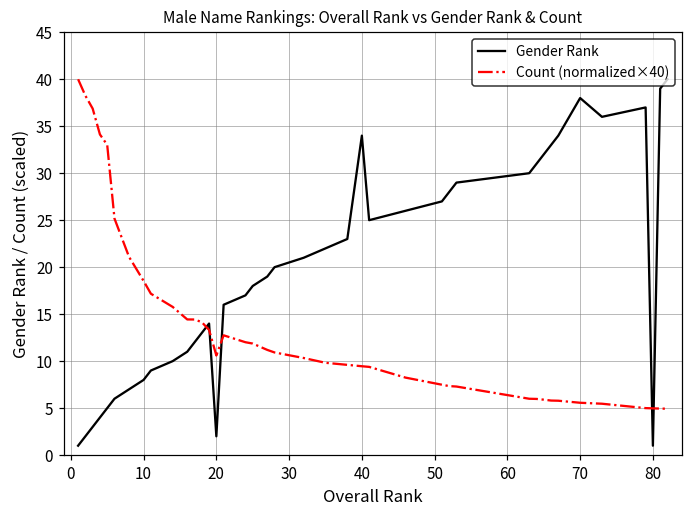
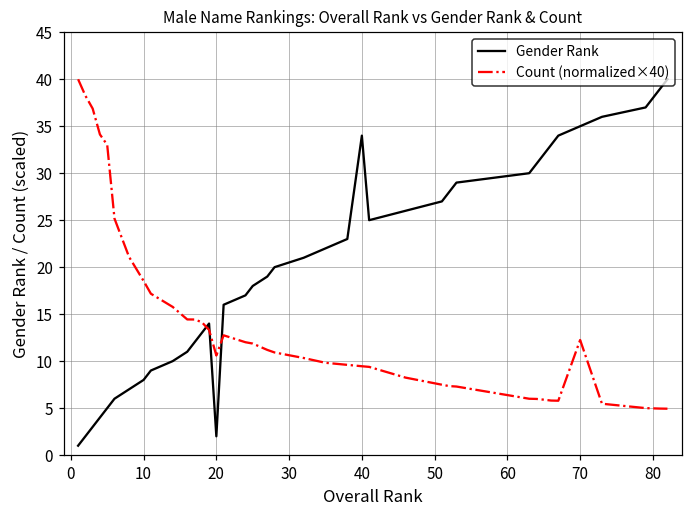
Gender Rank, 70: 38 -> 35
Count (normalized×40), 70: 6 -> 12
Gender Rank, 80: 1 -> 38
